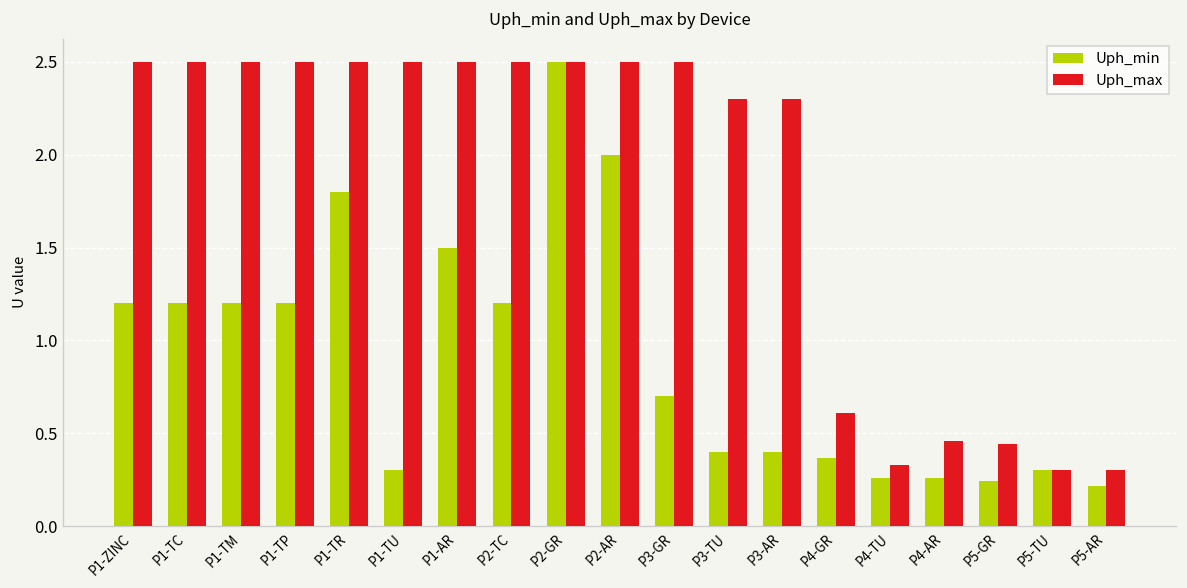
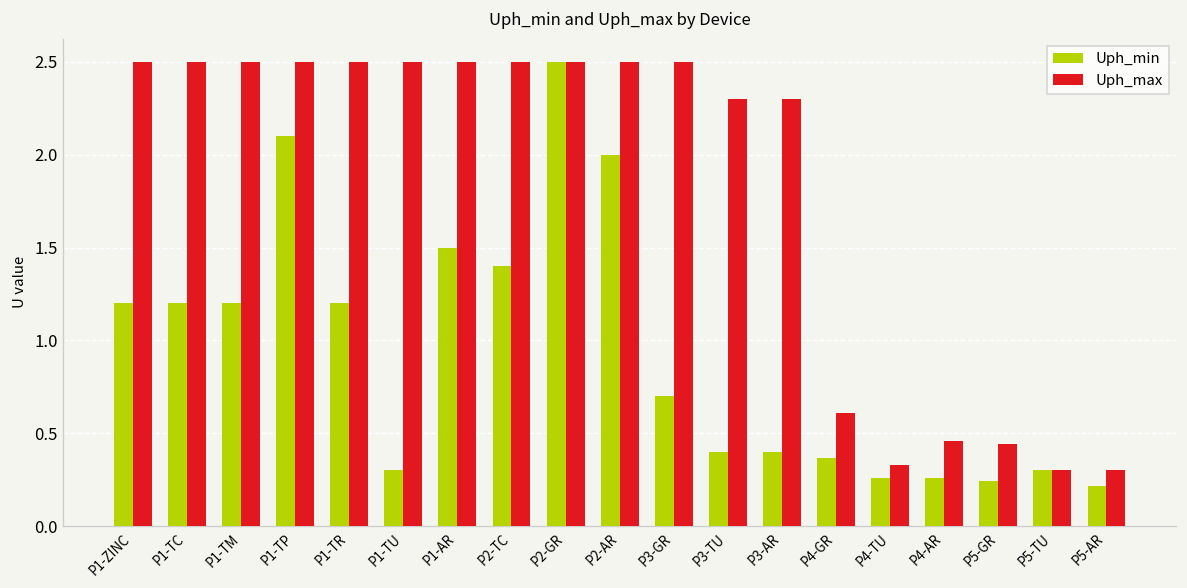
Uph_min, P1-TP: 1.2 -> 2.1
Uph_min, P1-TR: 1.8 -> 1.2
Uph_min, P2-TC: 1.2 -> 1.4
